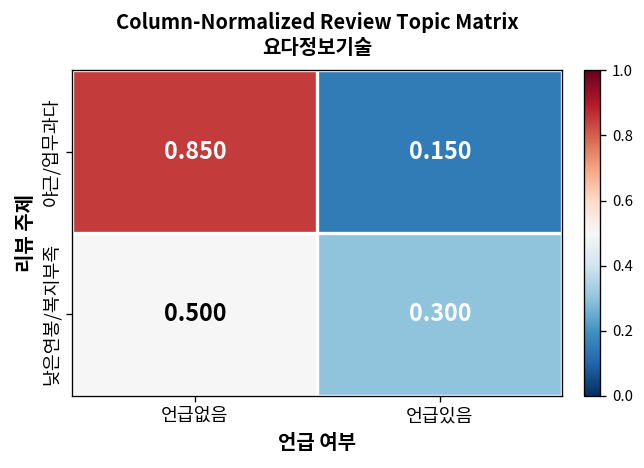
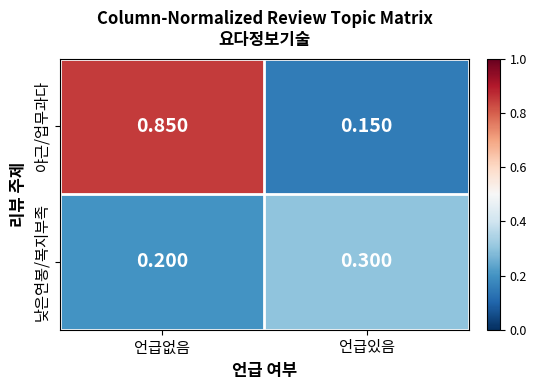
낮은연봉/복지부족, 언급없음: 0.500 -> 0.200
